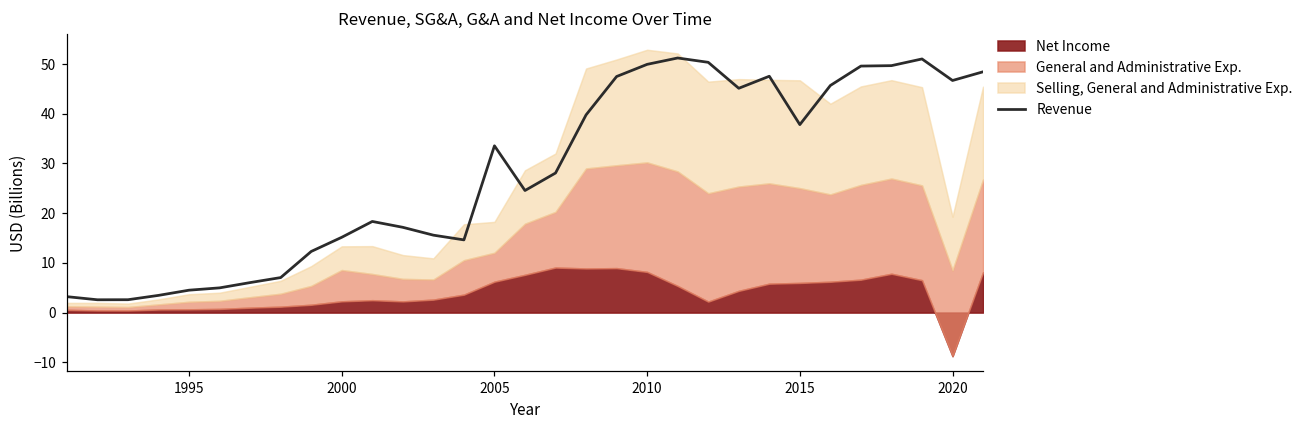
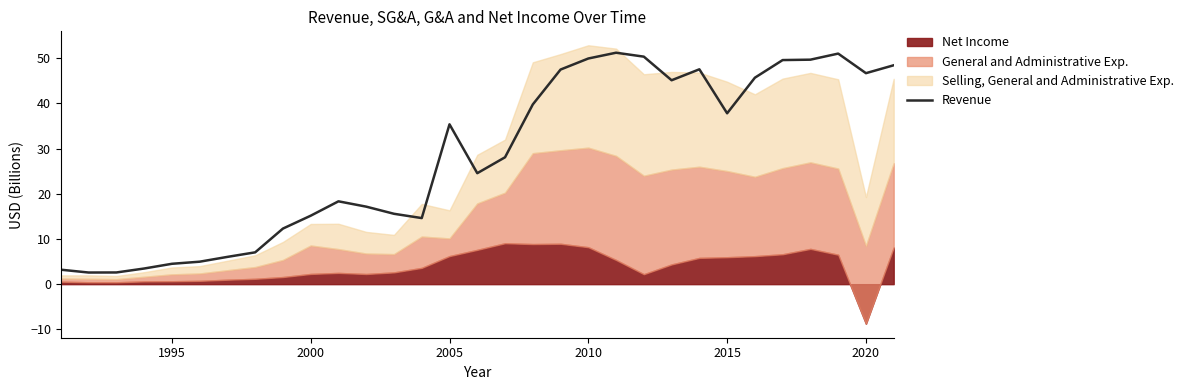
Revenue, 2005: 34 -> 35
General and Administrative Exp., 2005: 6 -> 4
Selling, General and Administrative Exp., 2015: 22 -> 20
